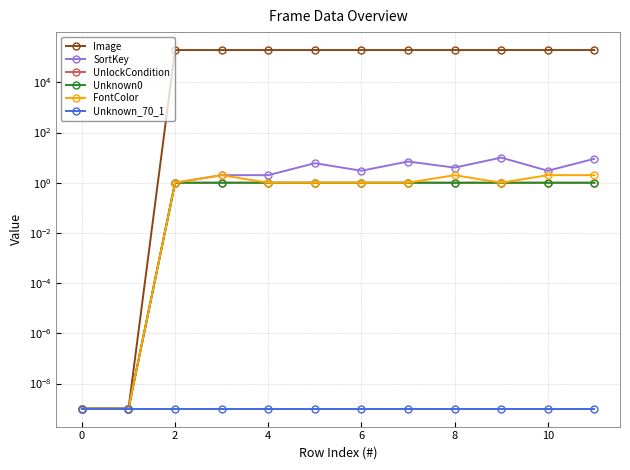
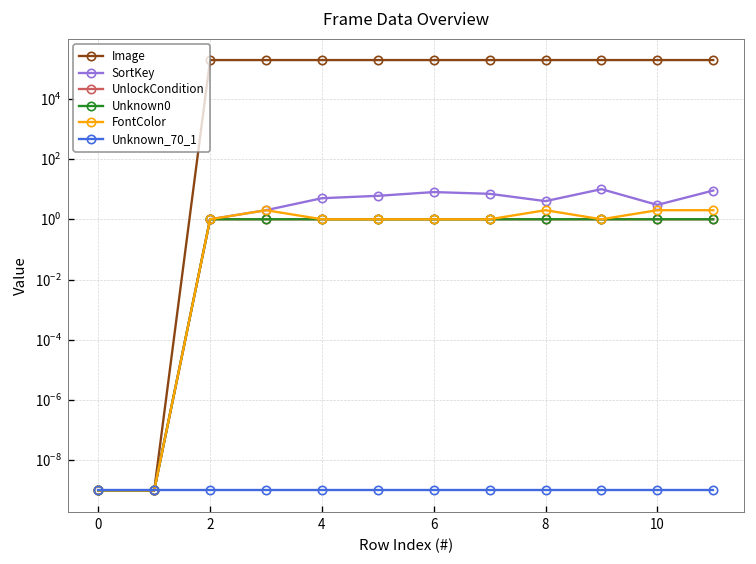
SortKey, 4: 2 -> 5
SortKey, 6: 3 -> 8
